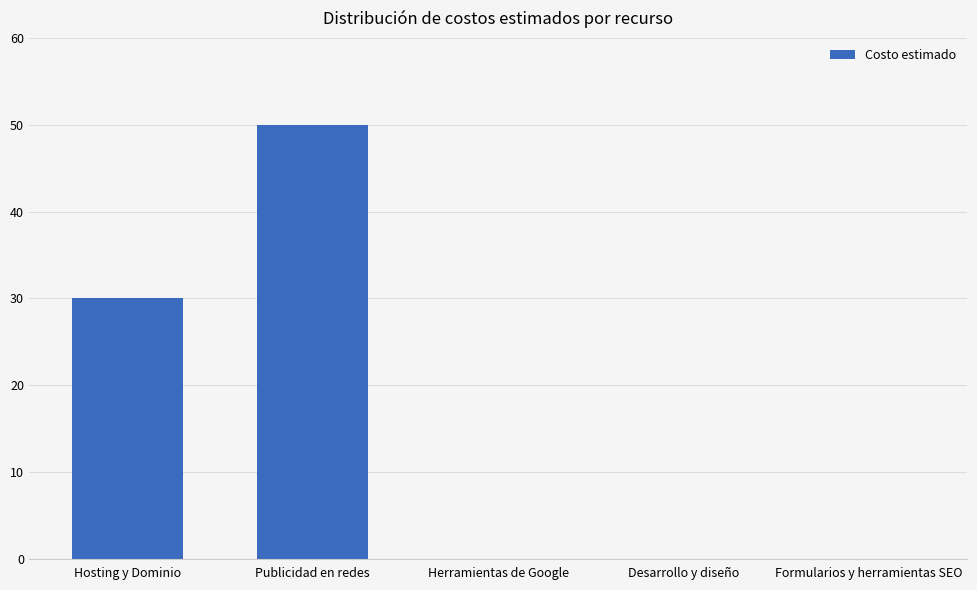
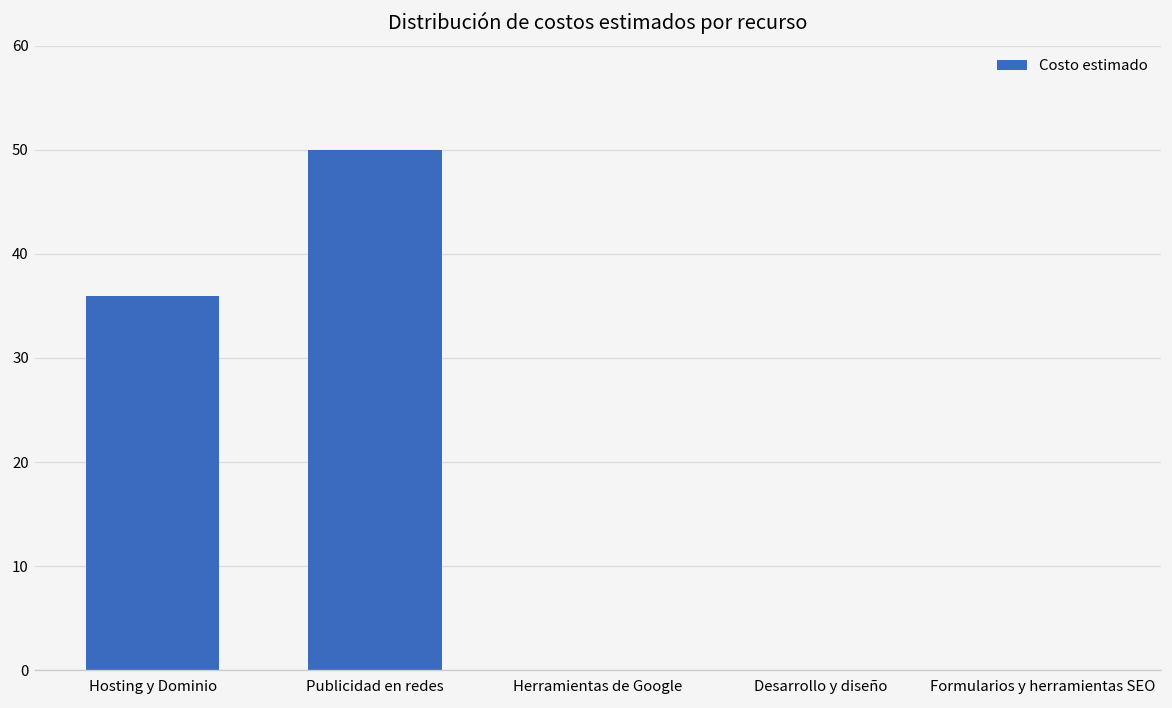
Hosting y Dominio: 30 -> 36
